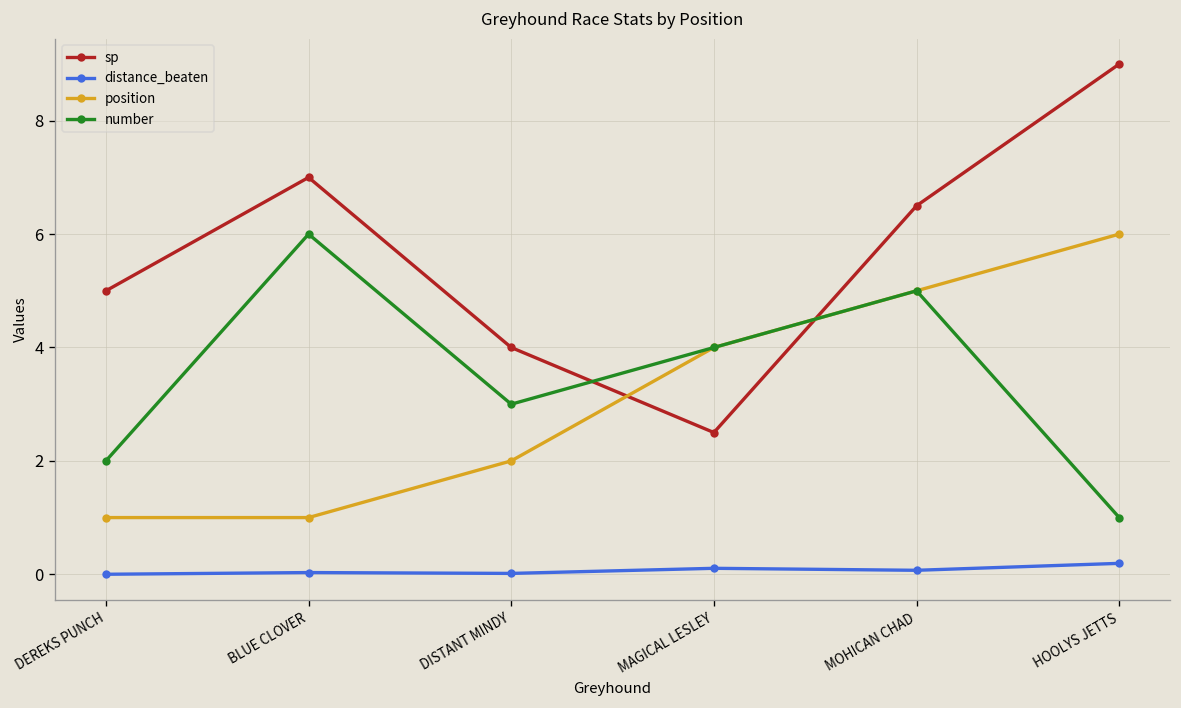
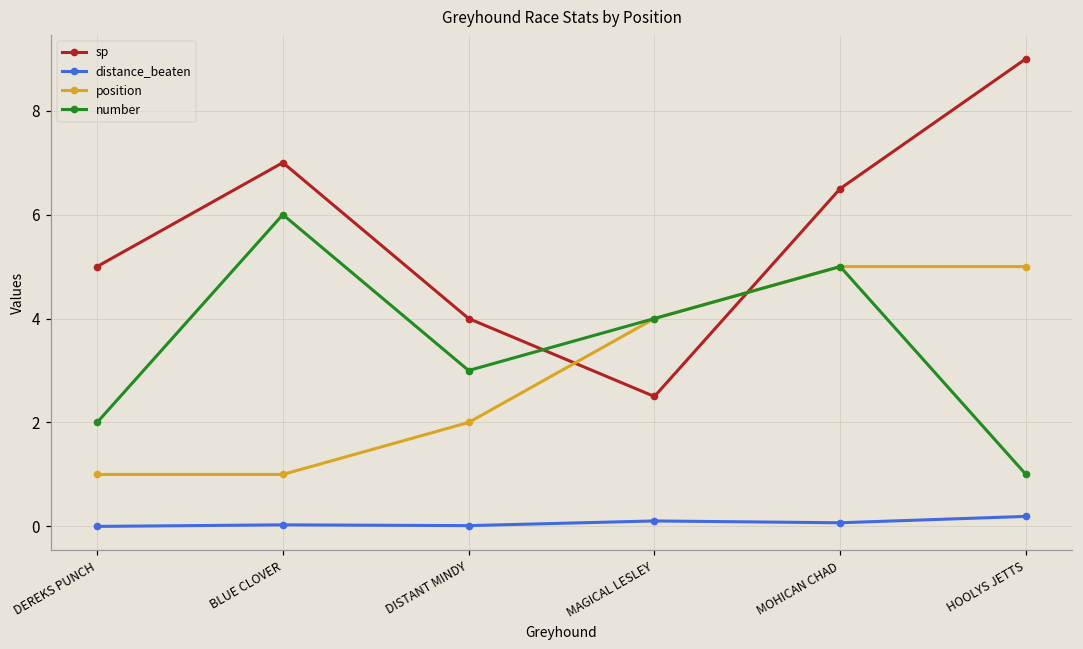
position, HOOLYS JETTS: 6 -> 5
